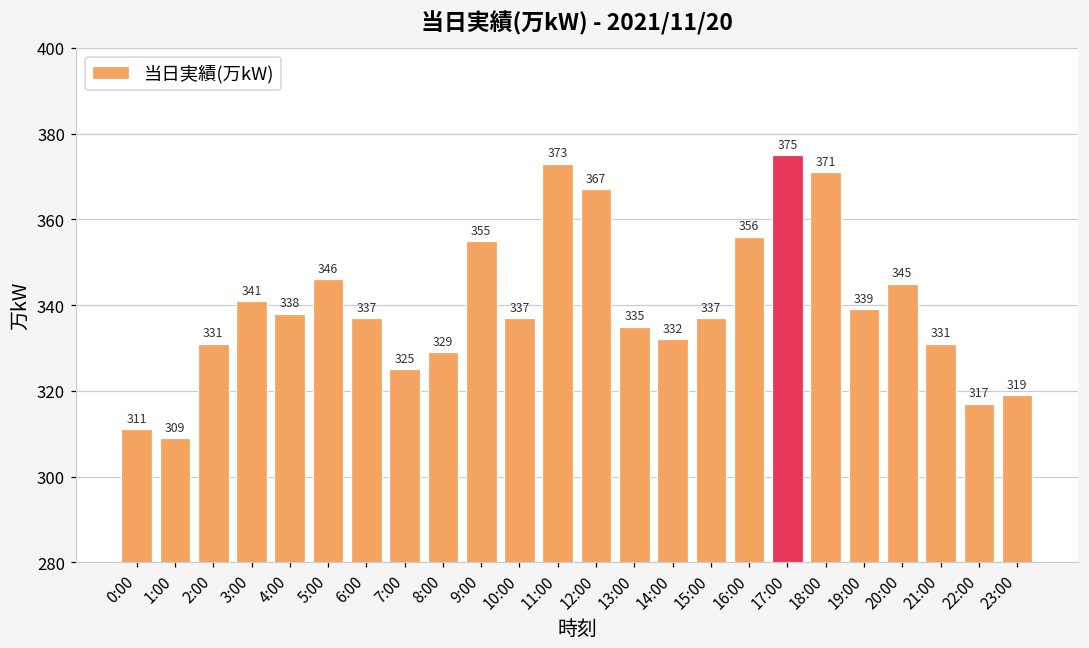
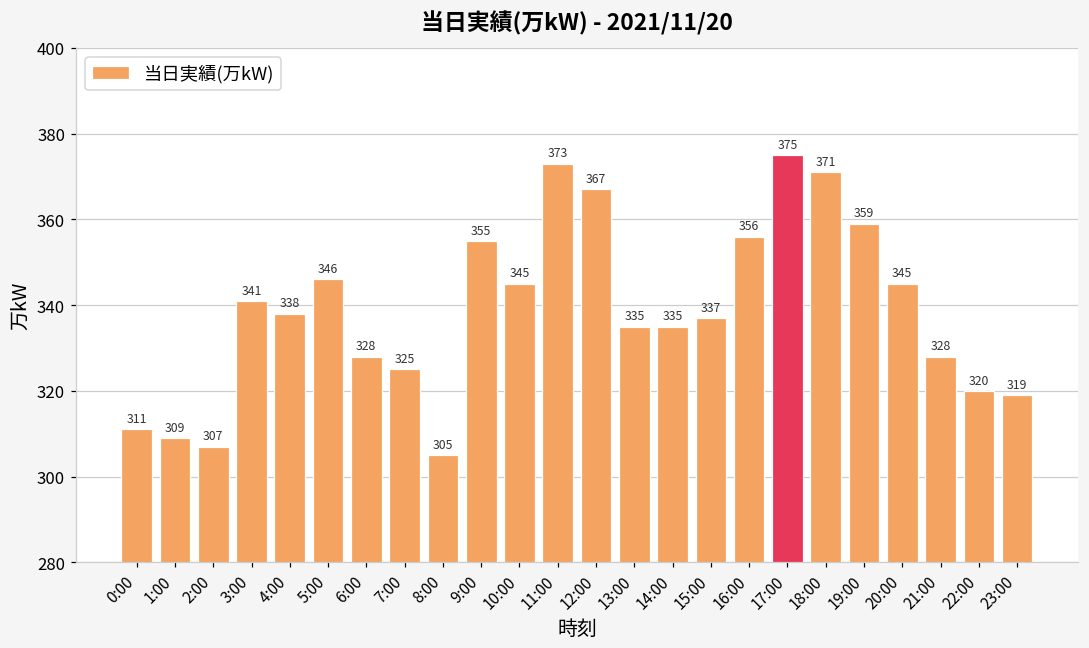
2:00: 331 -> 307
6:00: 337 -> 328
8:00: 329 -> 305
10:00: 337 -> 345
14:00: 332 -> 335
19:00: 339 -> 359
21:00: 331 -> 328
22:00: 317 -> 320
